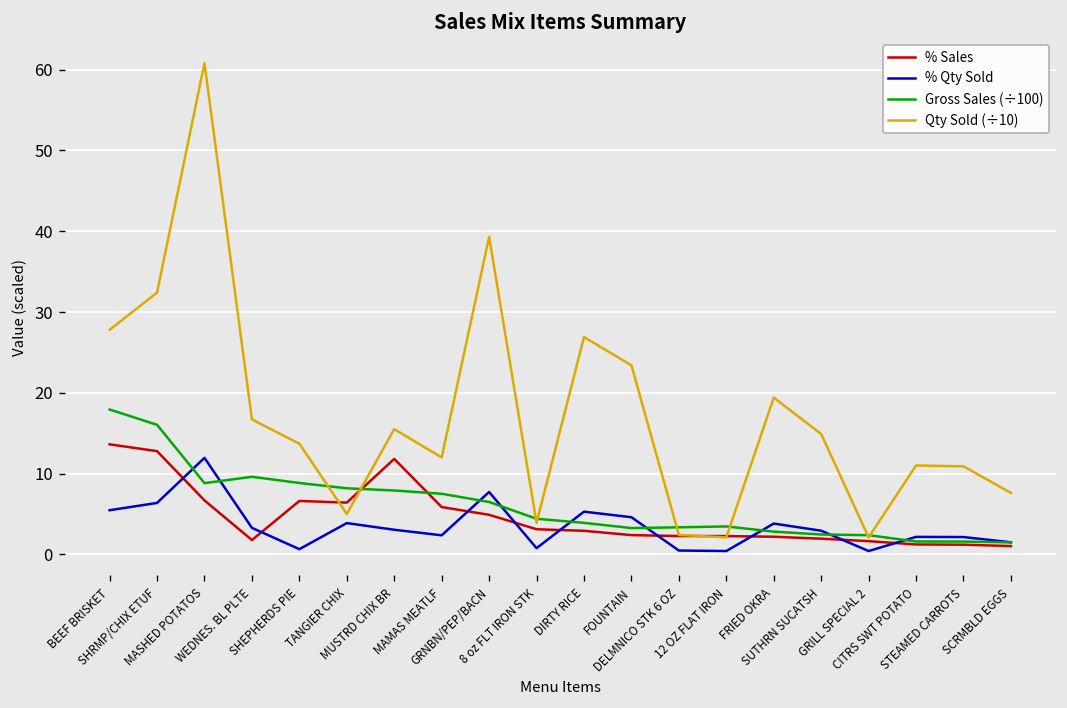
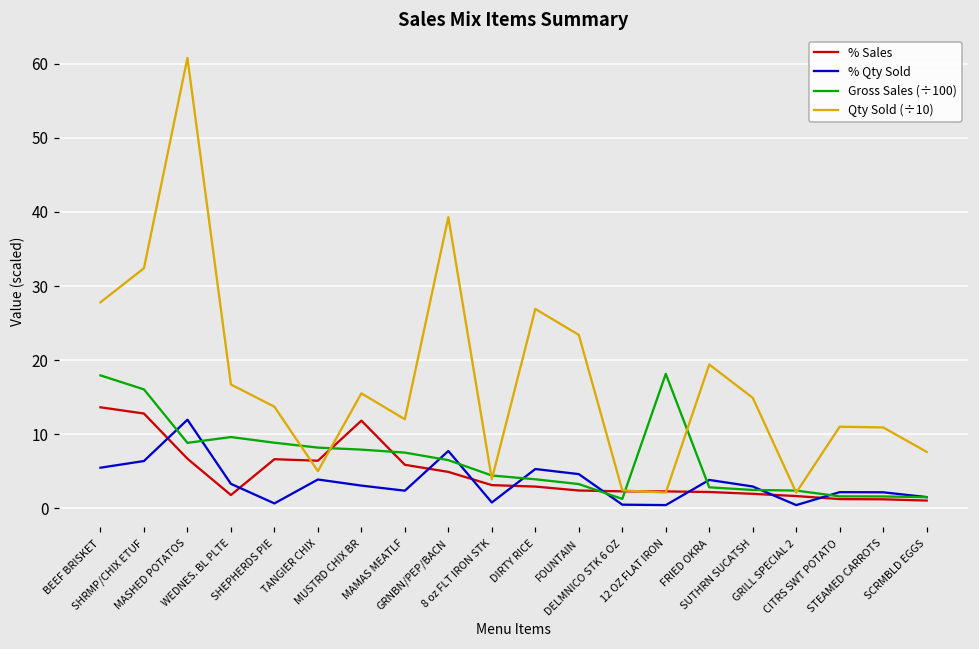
Gross Sales (÷100), DELMNICO STK 6 OZ: 3 -> 1
Gross Sales (÷100), 12 OZ FLAT IRON: 3 -> 18
